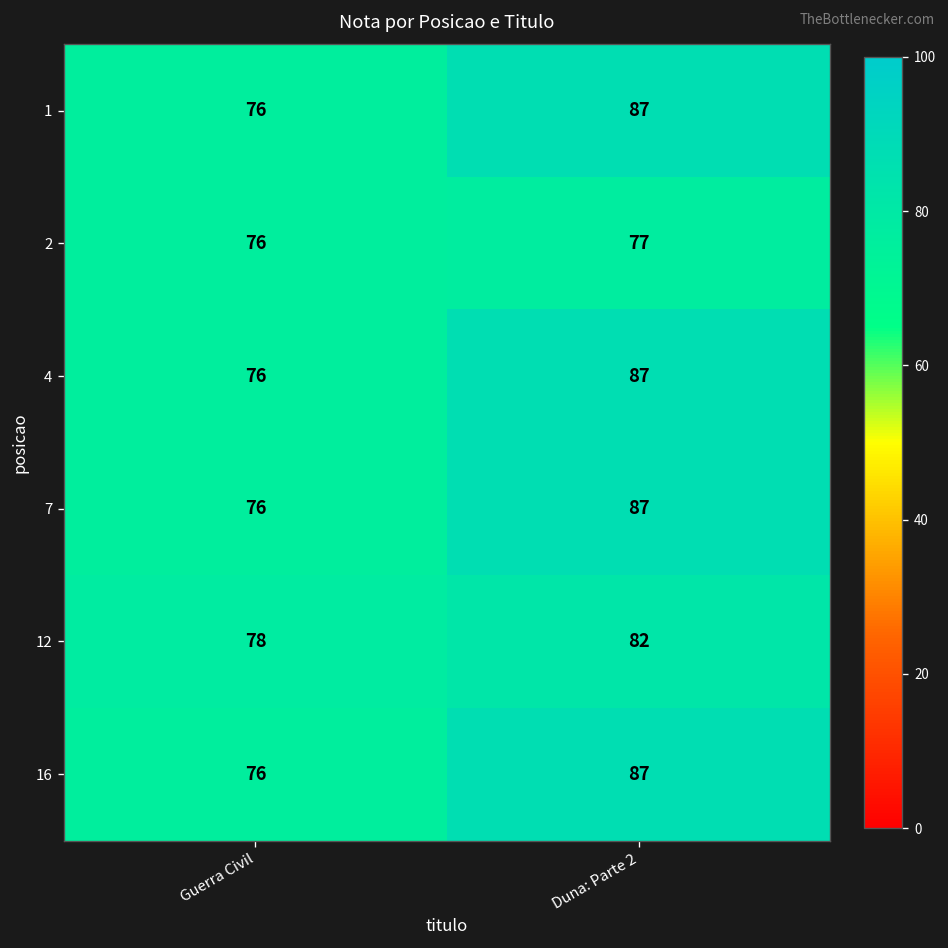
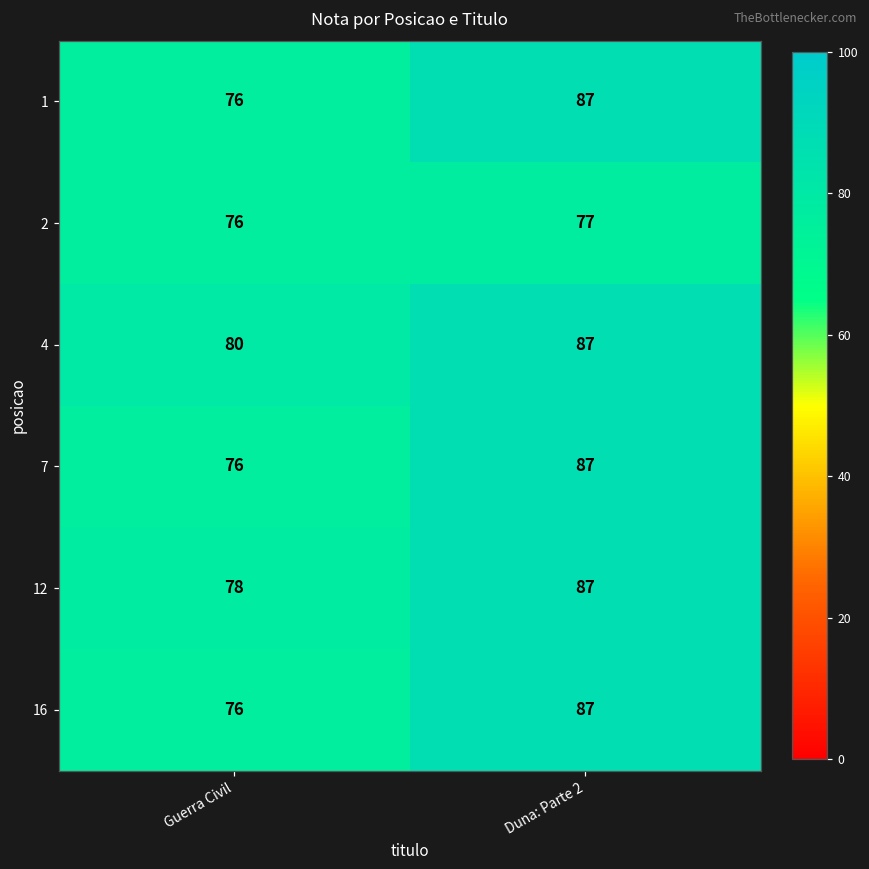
4, Guerra Civil: 76 -> 80
12, Duna: Parte 2: 82 -> 87
